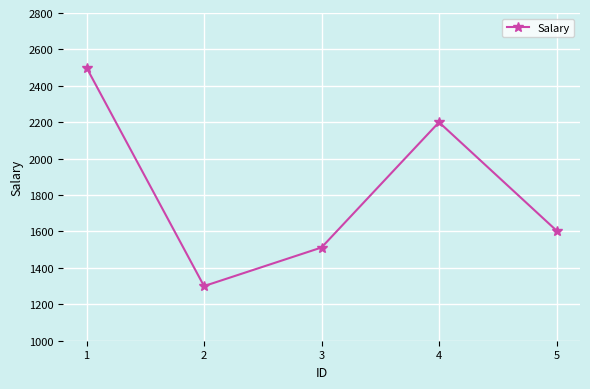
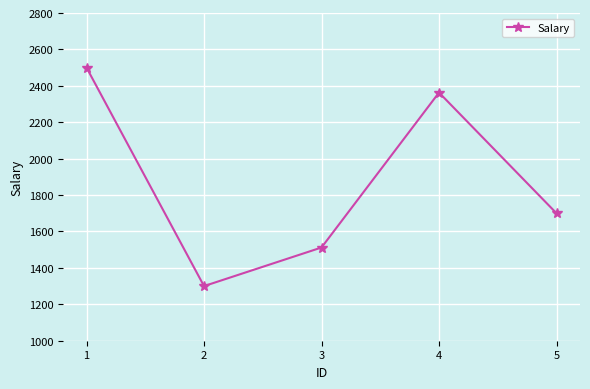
4: 2200 -> 2360
5: 1610 -> 1700
